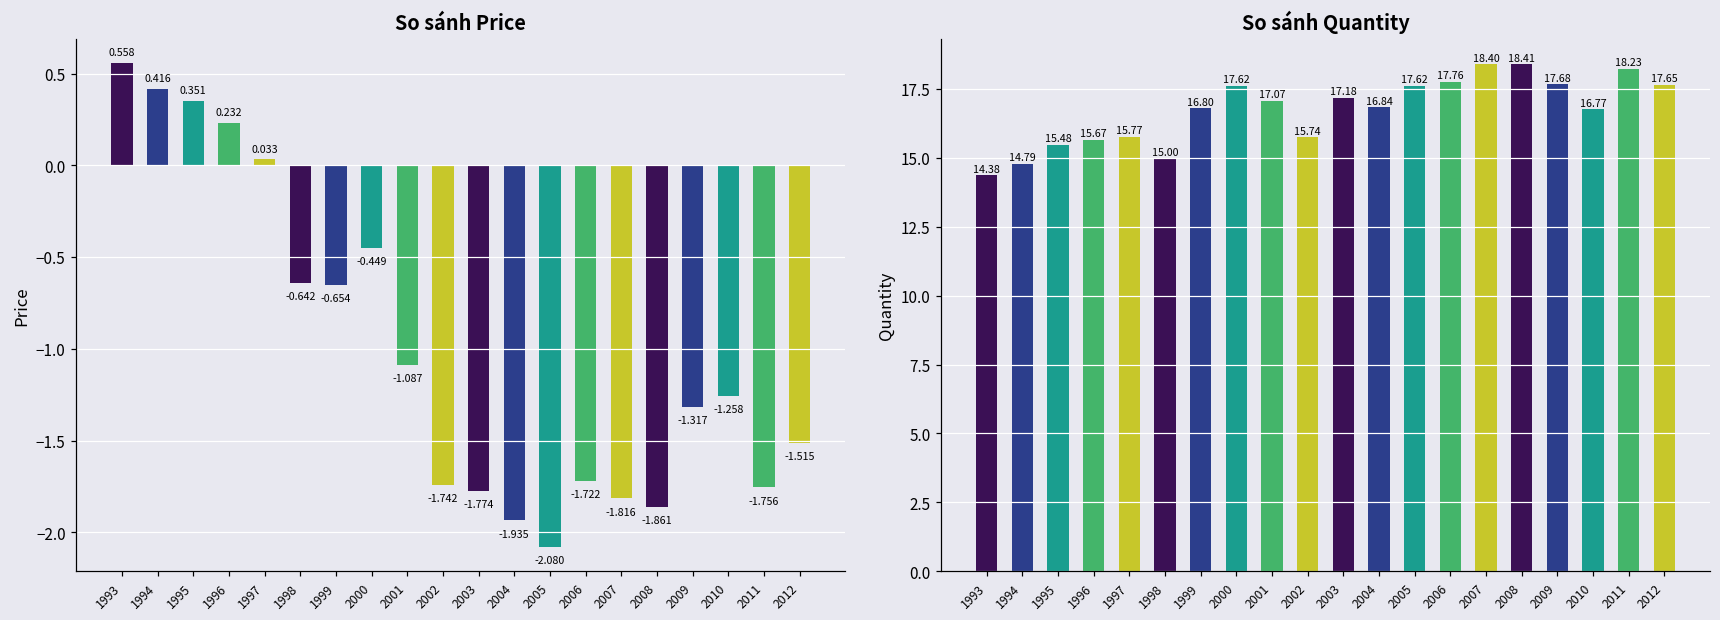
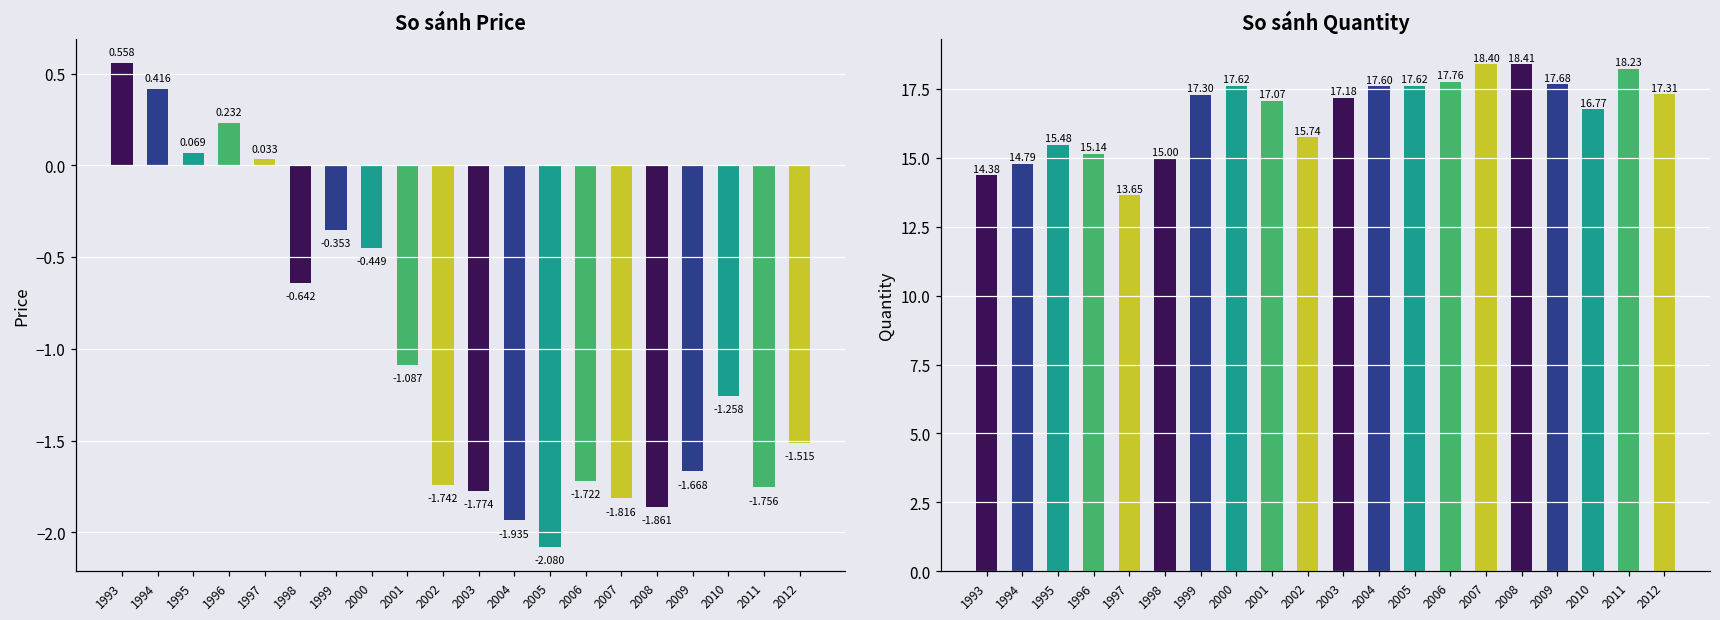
So sánh Price, 1995: 0.351 -> 0.069
So sánh Price, 1999: -0.654 -> -0.353
So sánh Price, 2009: -1.317 -> -1.668
So sánh Quantity, 1996: 15.67 -> 15.14
So sánh Quantity, 1997: 15.77 -> 13.65
So sánh Quantity, 1999: 16.80 -> 17.30
So sánh Quantity, 2004: 16.84 -> 17.60
So sánh Quantity, 2012: 17.65 -> 17.31
